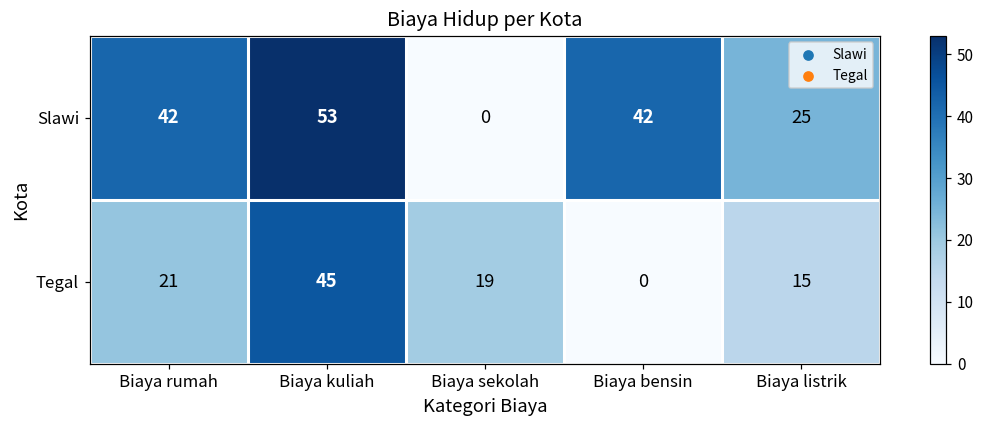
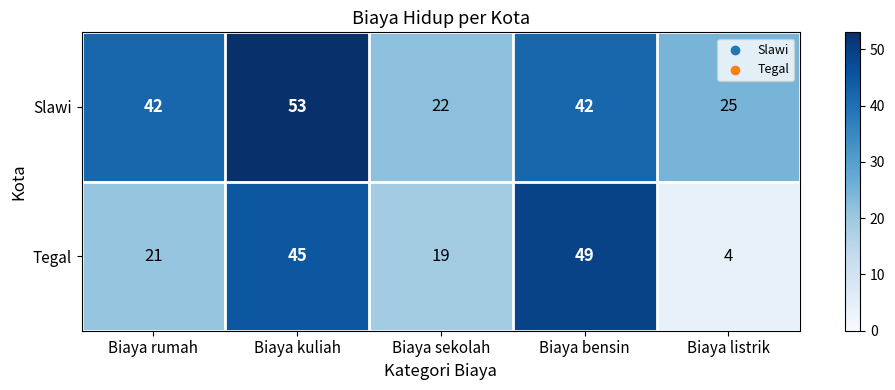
Slawi, Biaya sekolah: 0 -> 22
Tegal, Biaya bensin: 0 -> 49
Tegal, Biaya listrik: 15 -> 4
